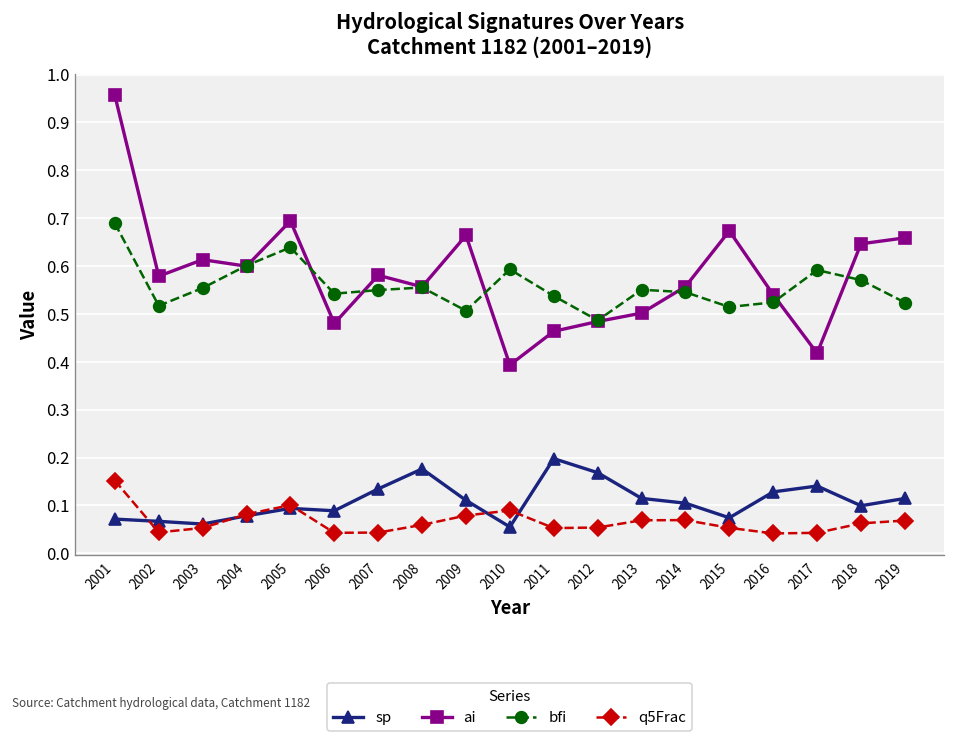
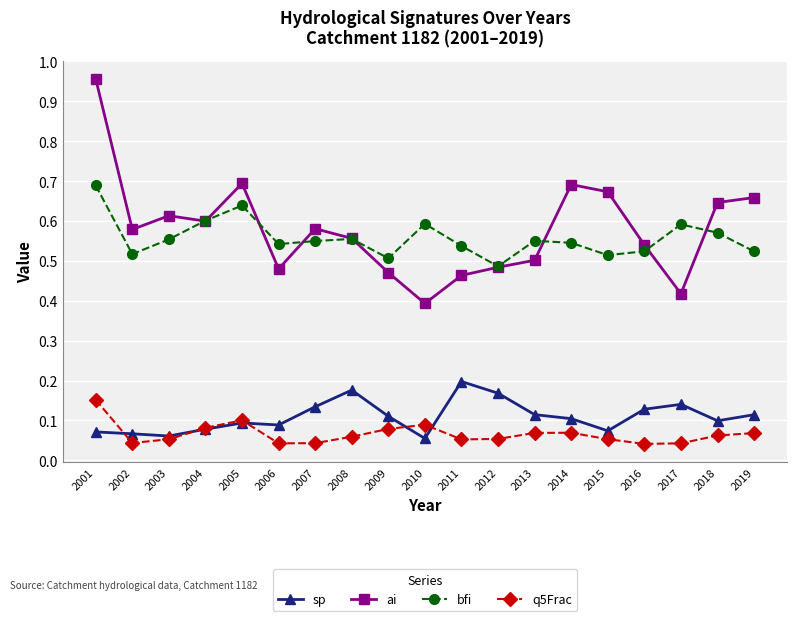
ai, 2009: 0.66 -> 0.47
ai, 2014: 0.56 -> 0.69
